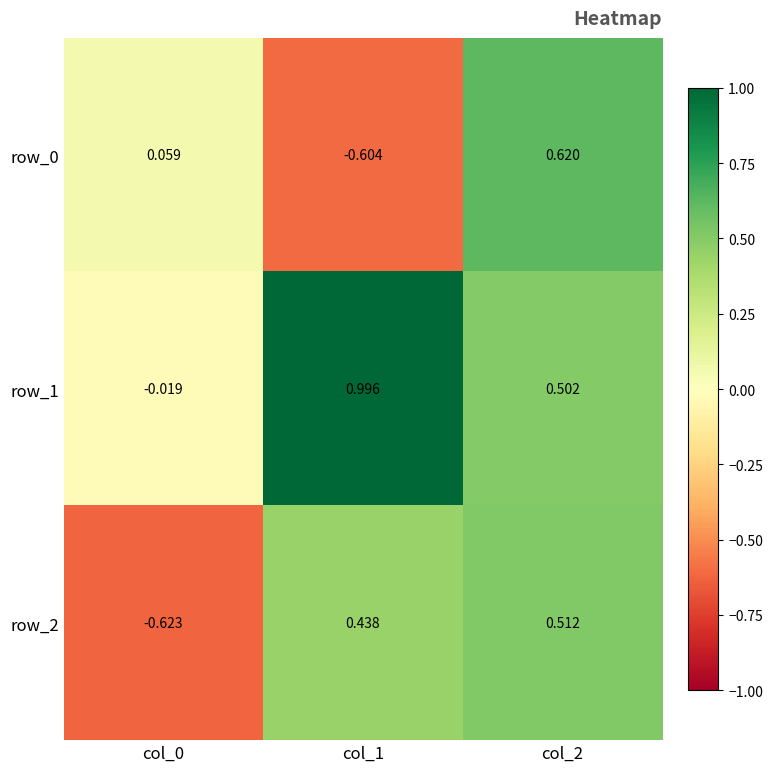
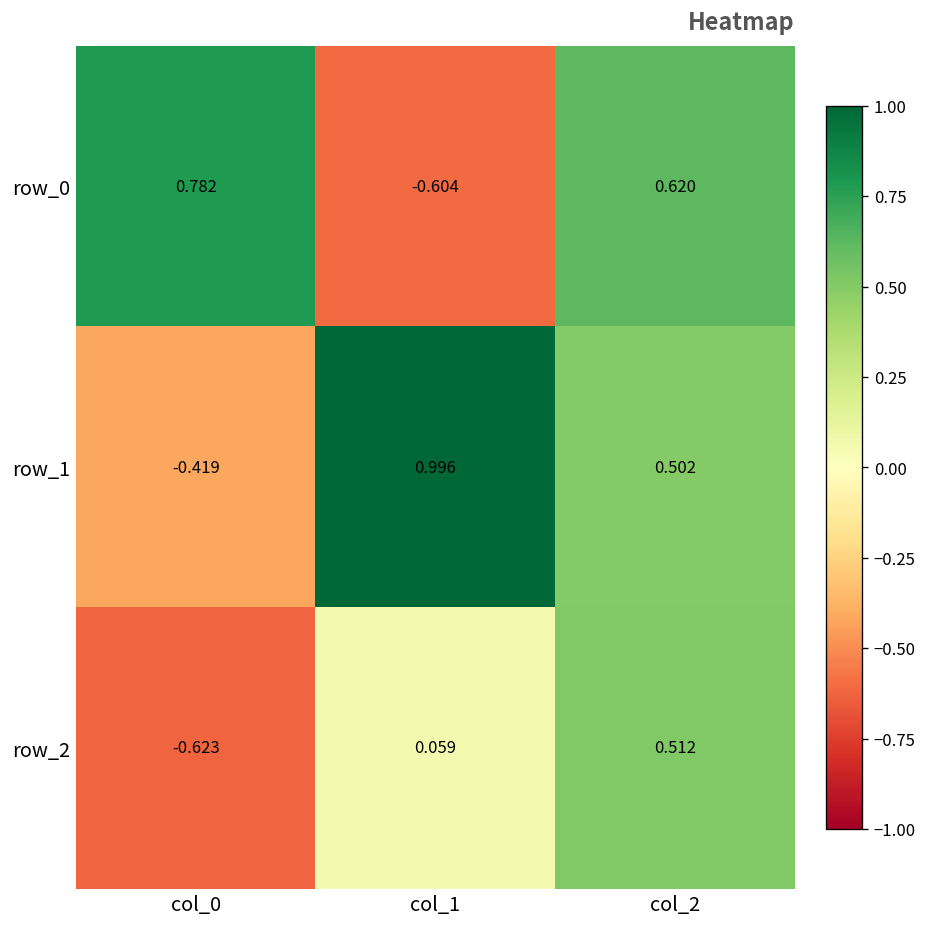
row_0, col_0: 0.059 -> 0.782
row_1, col_0: -0.019 -> -0.419
row_2, col_1: 0.438 -> 0.059
